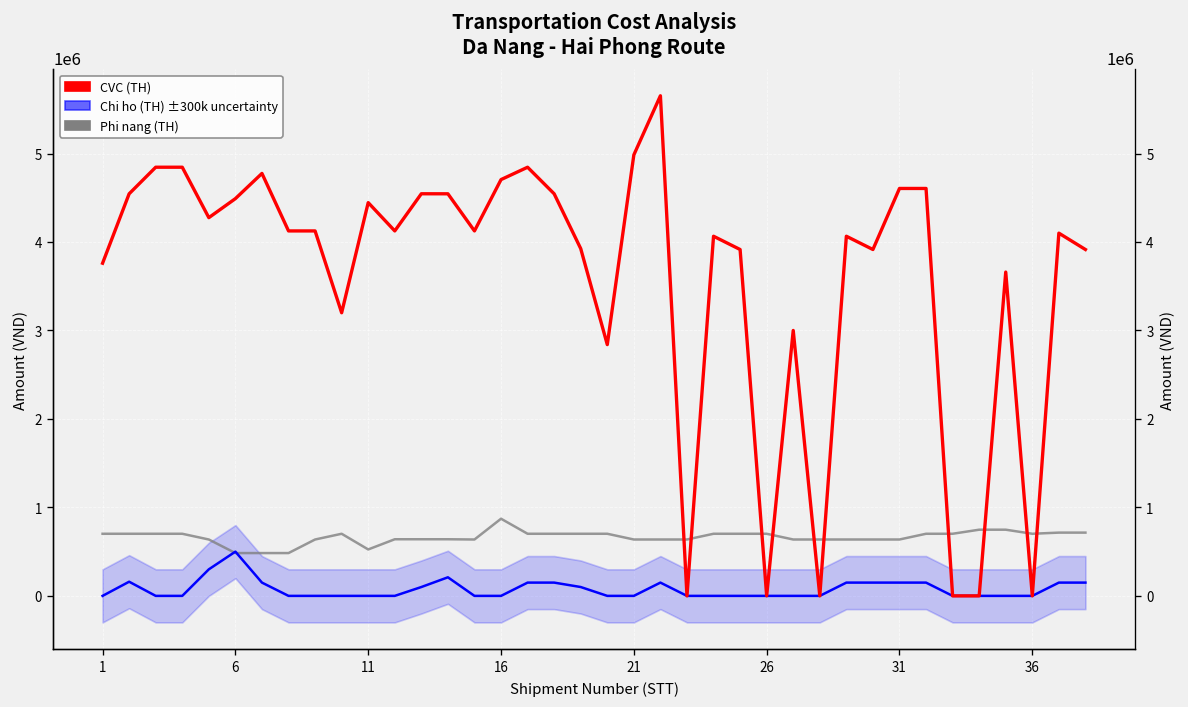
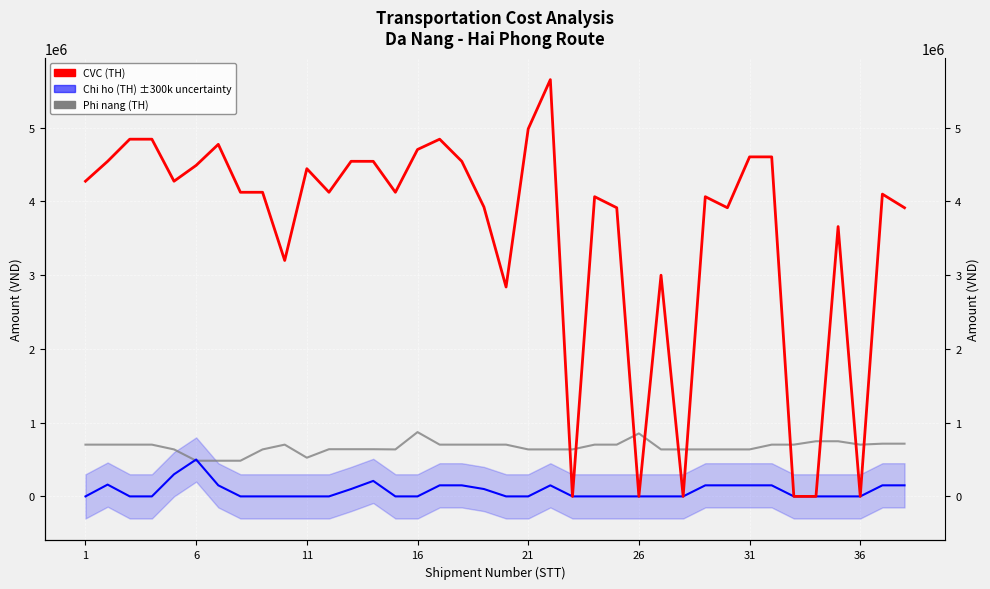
CVC (TH), 1: 3800000 -> 4300000
Phi nang (TH), 26: 700000 -> 900000
